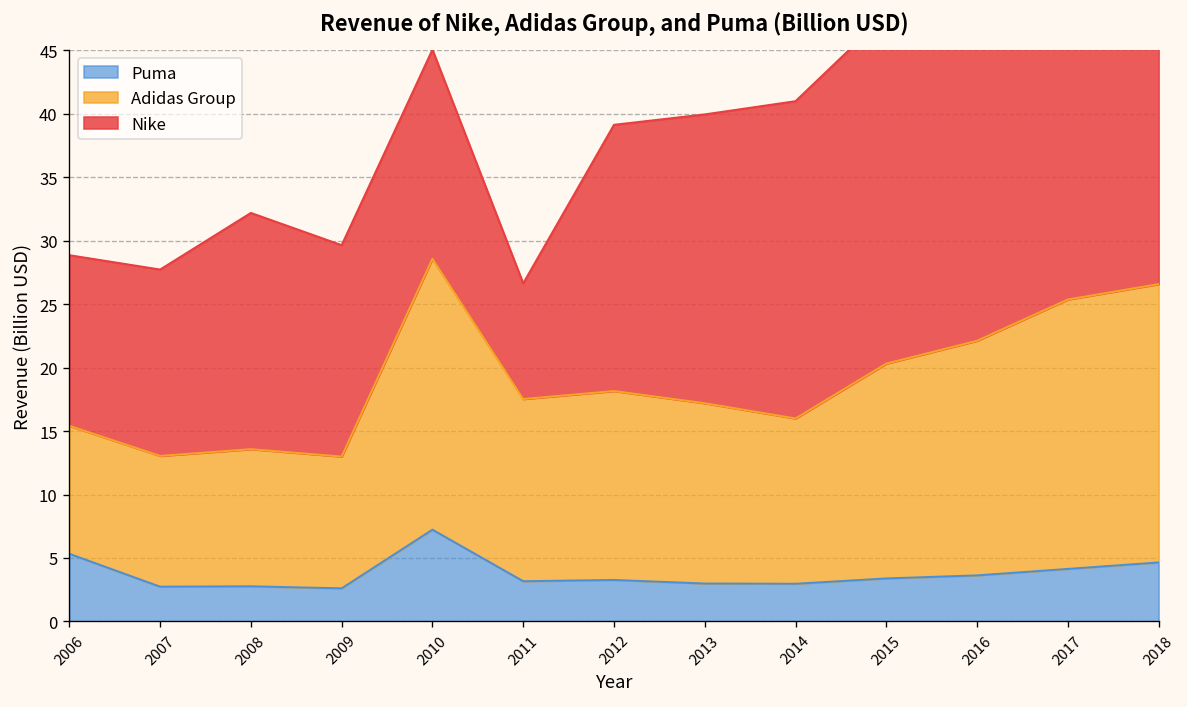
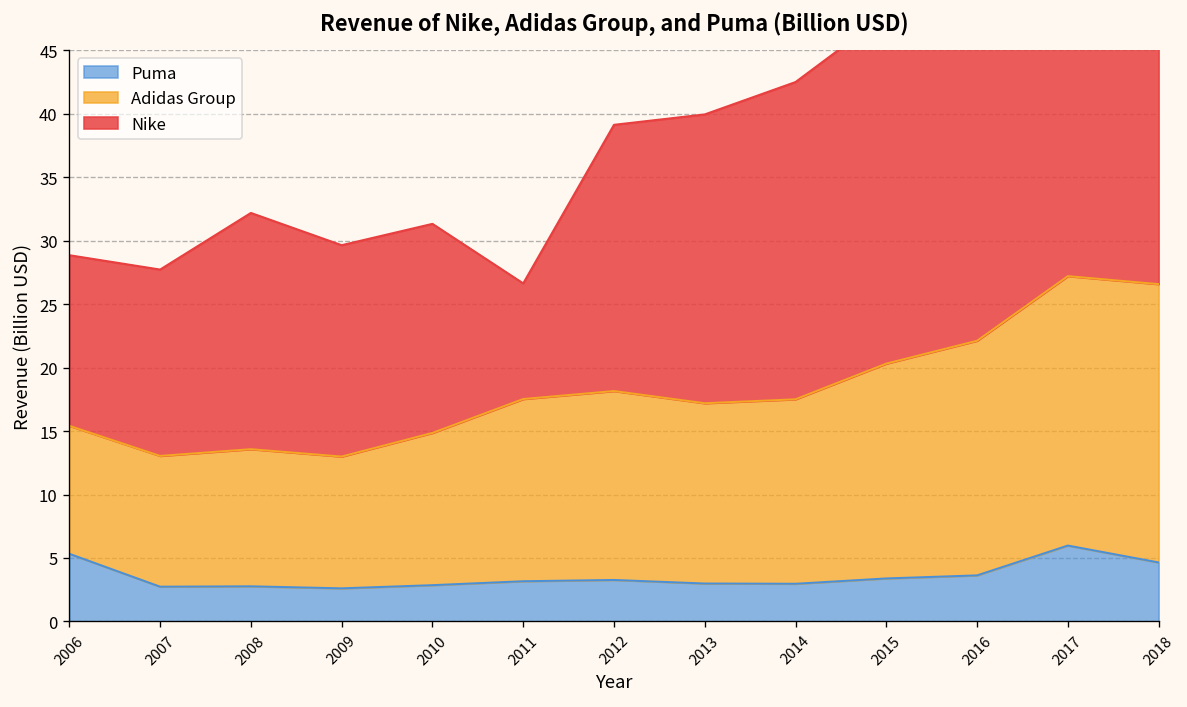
Puma, 2010: 7.2 -> 2.9
Adidas Group, 2010: 21.3 -> 12.0
Adidas Group, 2014: 13.0 -> 14.5
Puma, 2017: 4.1 -> 6.0
